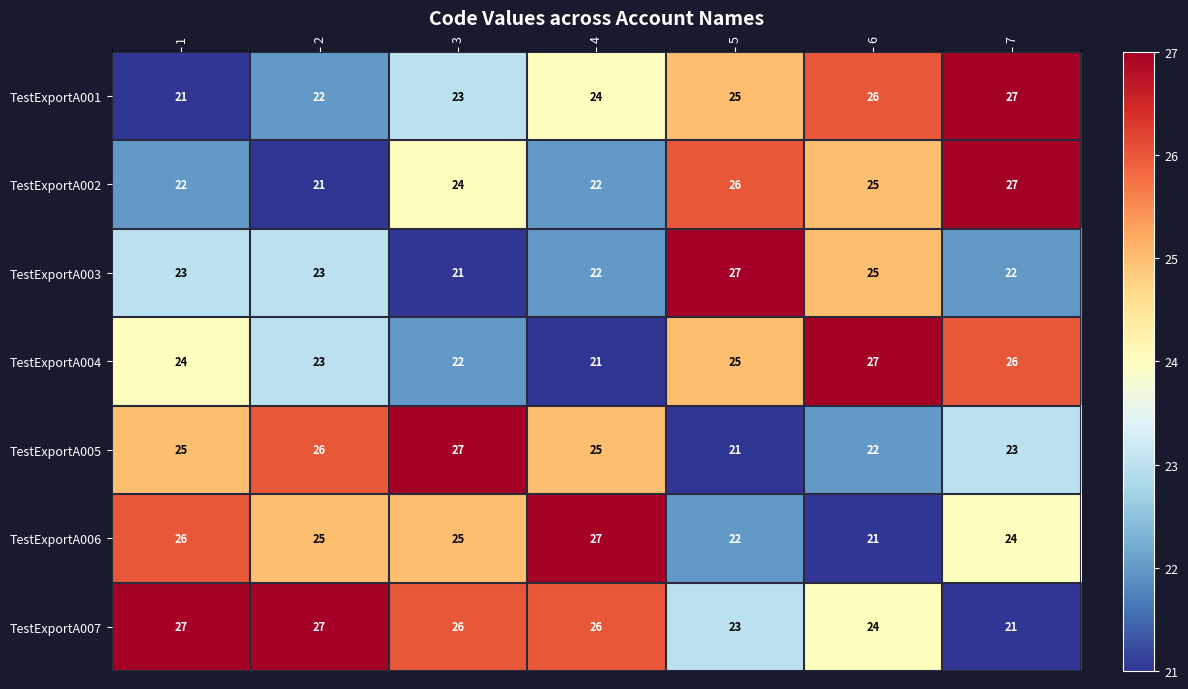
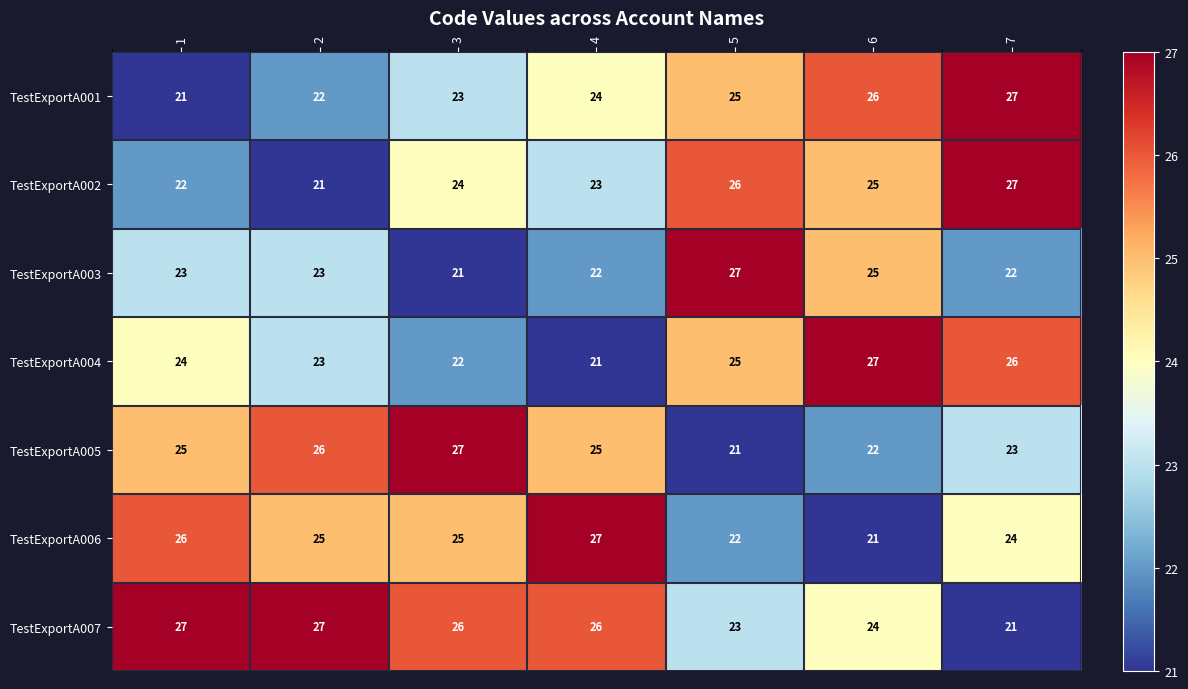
TestExportA002, 4: 22 -> 23
